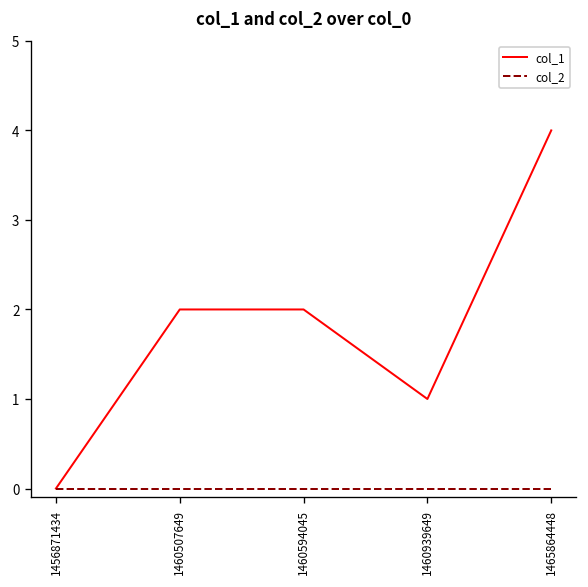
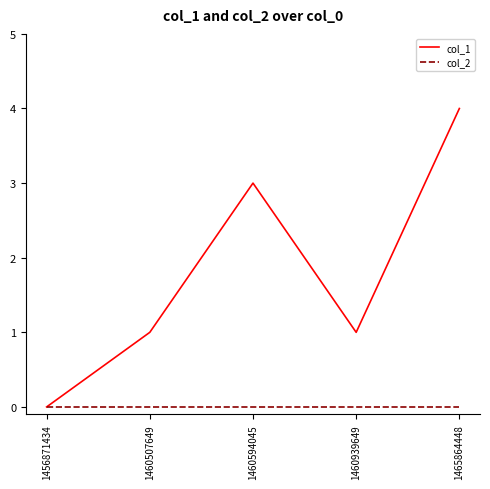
col_1, 1460507649: 2 -> 1
col_1, 1460594045: 2 -> 3
